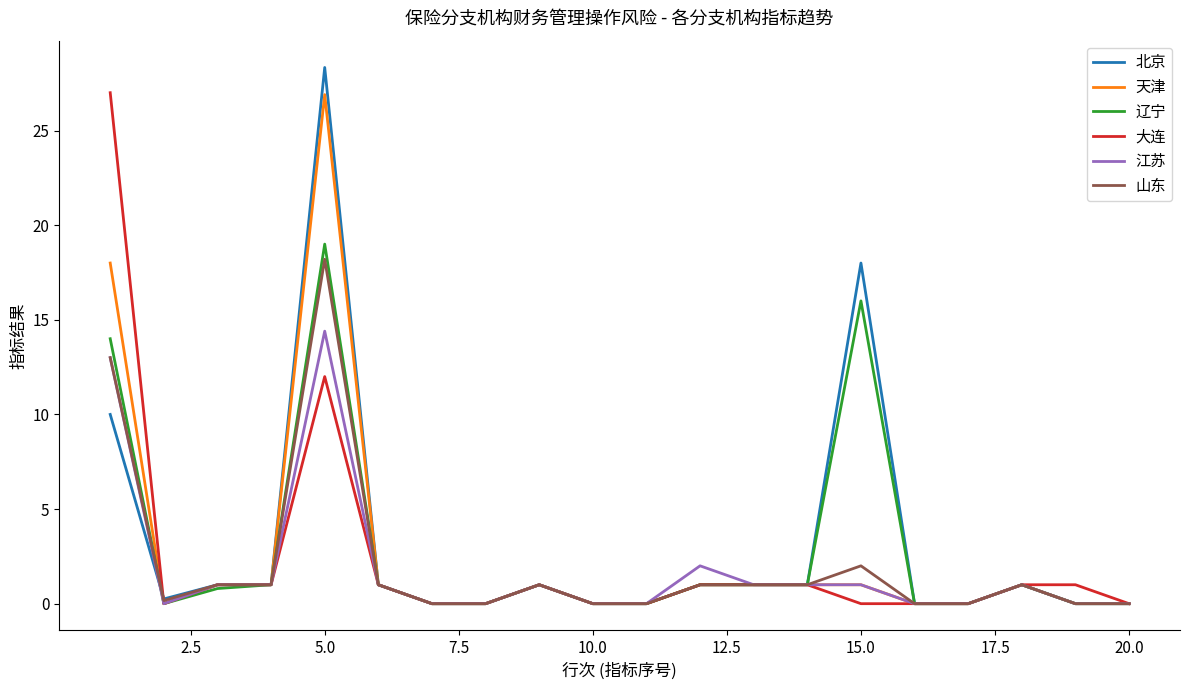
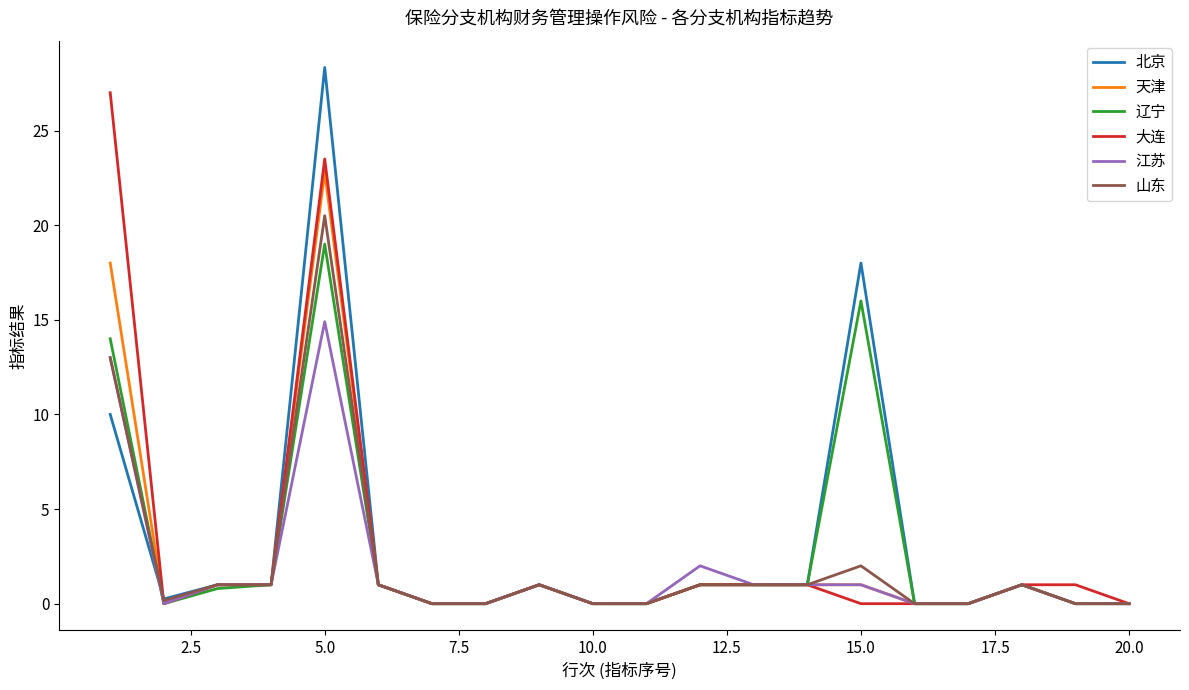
天津, 5.0: 26.9 -> 22.8
大连, 5.0: 12.0 -> 23.5
江苏, 5.0: 14.4 -> 14.9
山东, 5.0: 18.2 -> 20.5
